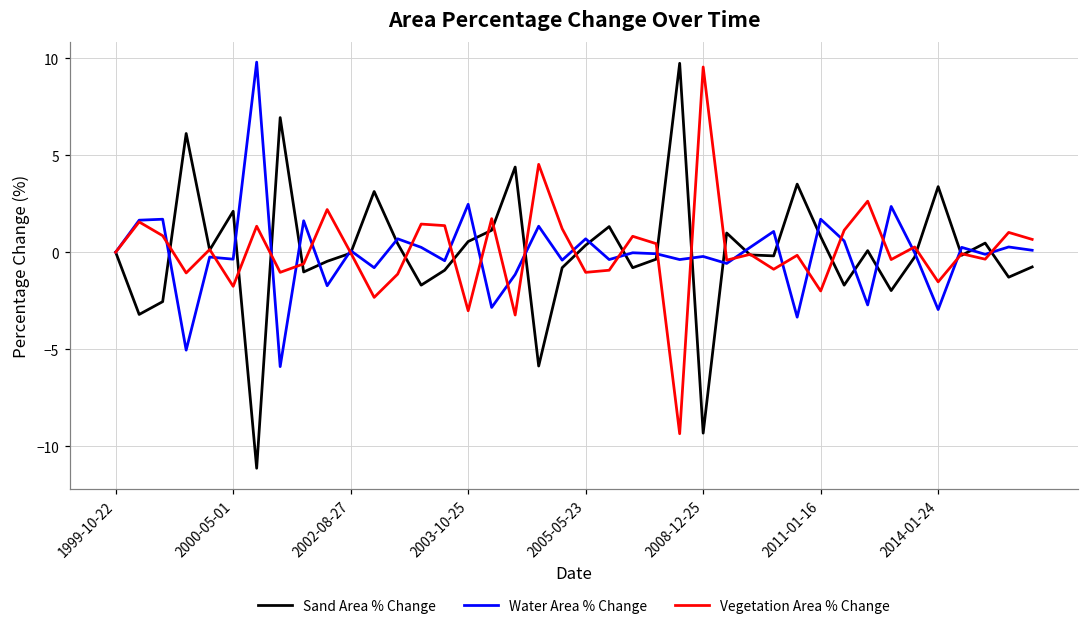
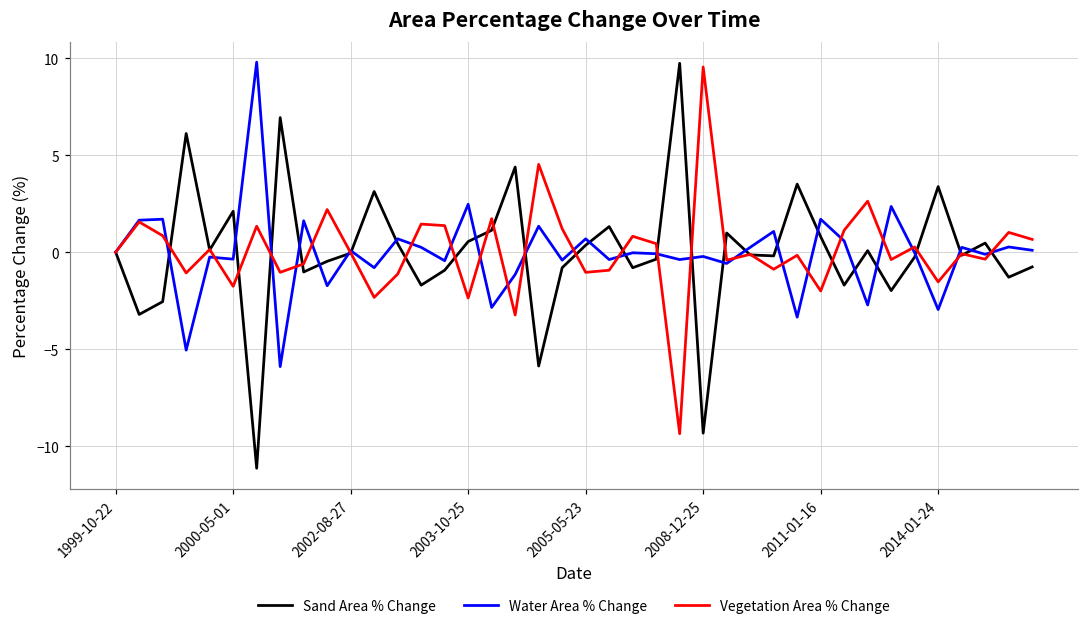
Vegetation Area % Change, 2003-10-25: -3.0 -> -2.4
